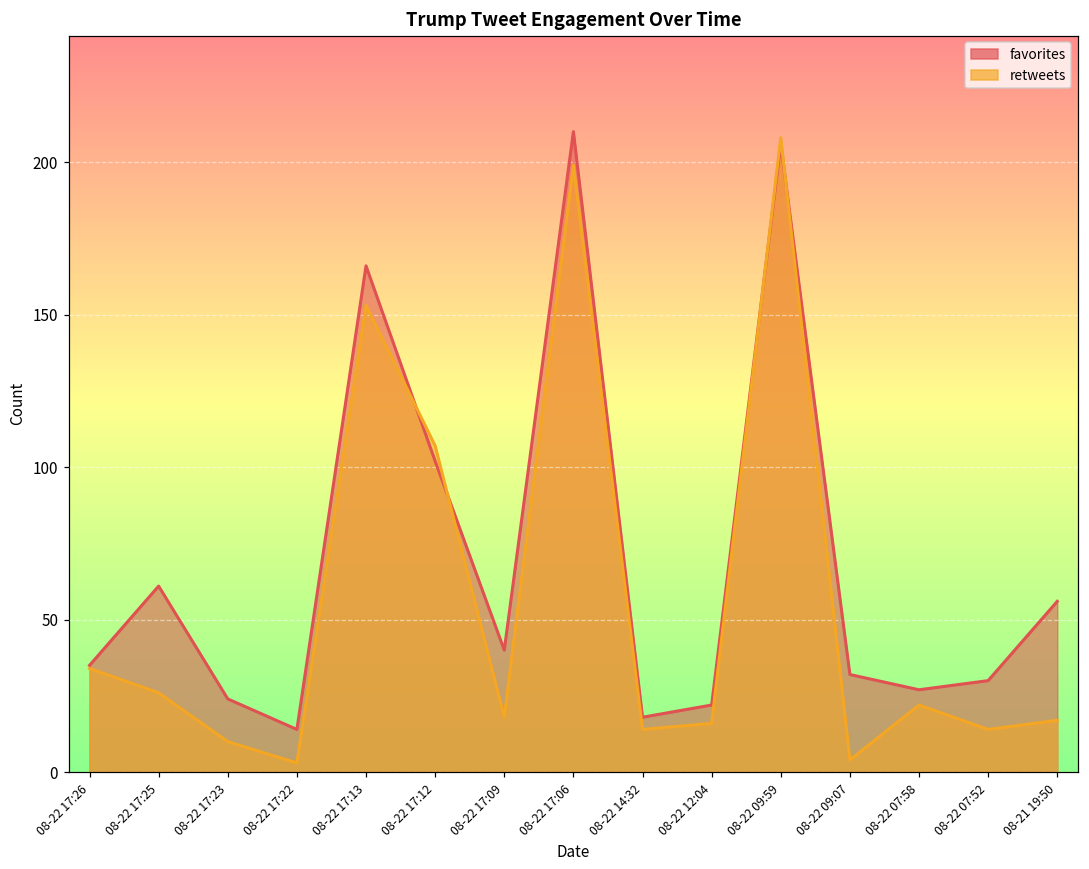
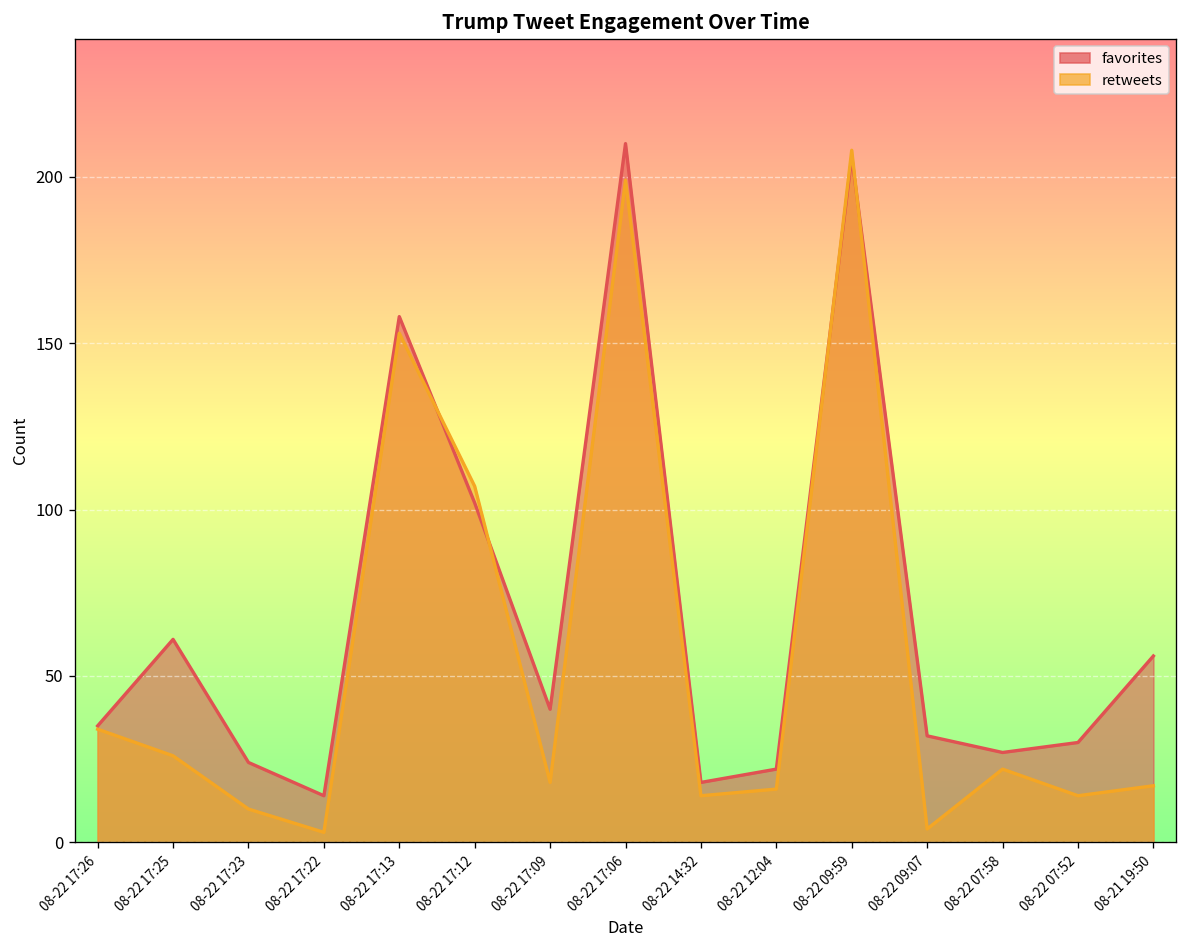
favorites, 08-22 17:13: 166 -> 158
